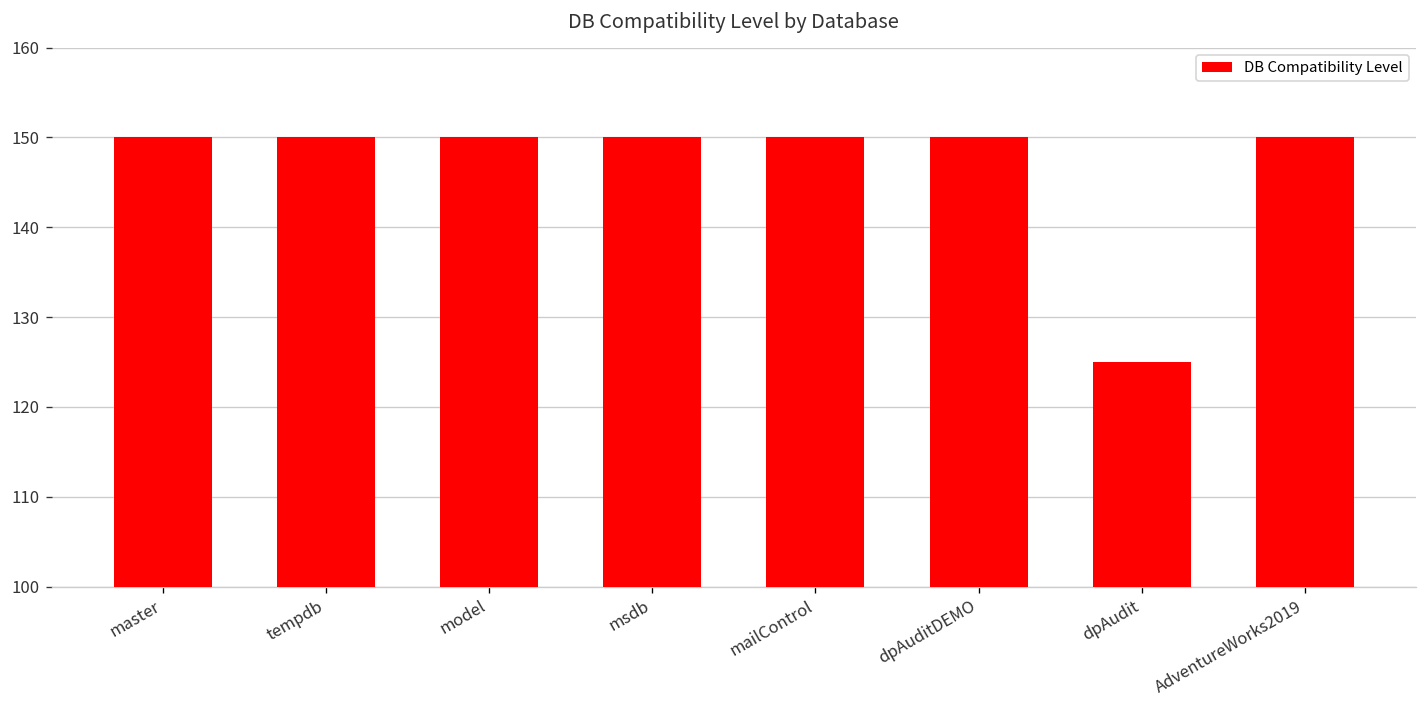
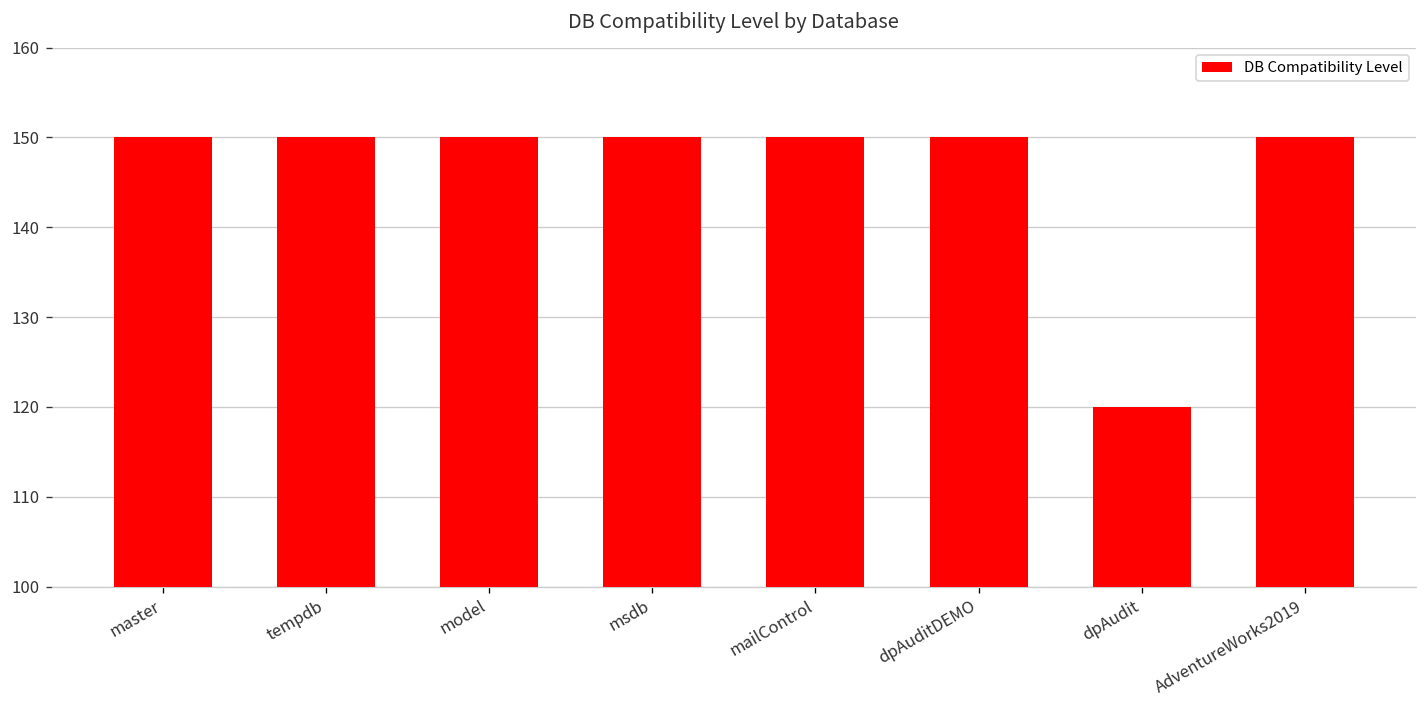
dpAudit: 125 -> 120
